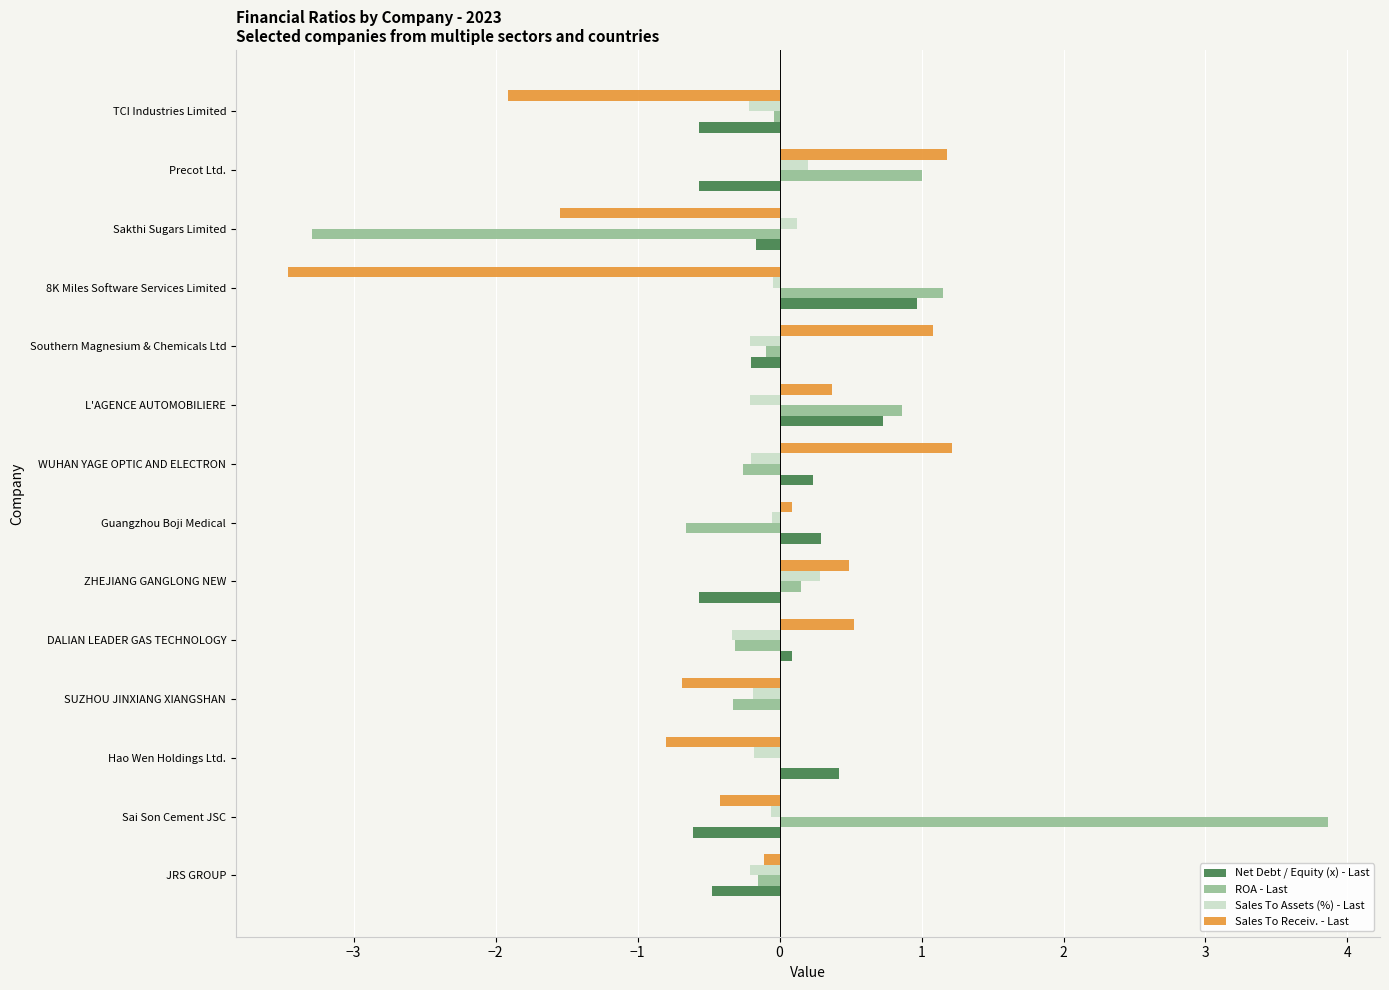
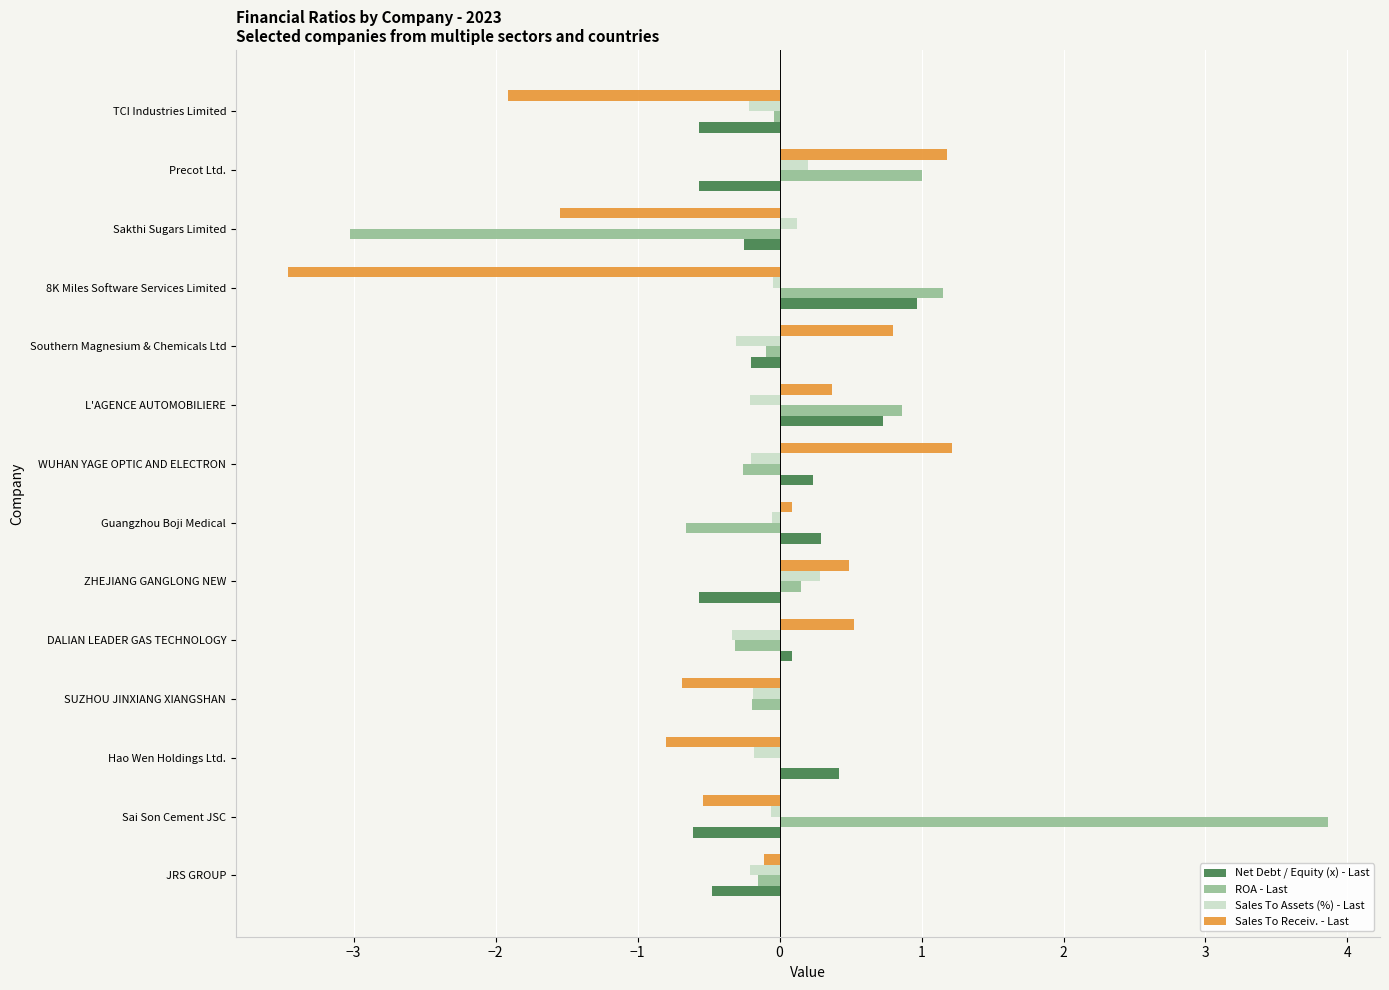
ROA - Last, Sakthi Sugars Limited: -3.30 -> -3.03
Net Debt / Equity (x) - Last, Sakthi Sugars Limited: -0.16 -> -0.25
Sales To Receiv. - Last, Southern Magnesium & Chemicals Ltd: 1.08 -> 0.80
Sales To Assets (%) - Last, Southern Magnesium & Chemicals Ltd: -0.21 -> -0.31
ROA - Last, SUZHOU JINXIANG XIANGSHAN: -0.33 -> -0.19
Sales To Receiv. - Last, Sai Son Cement JSC: -0.42 -> -0.54
